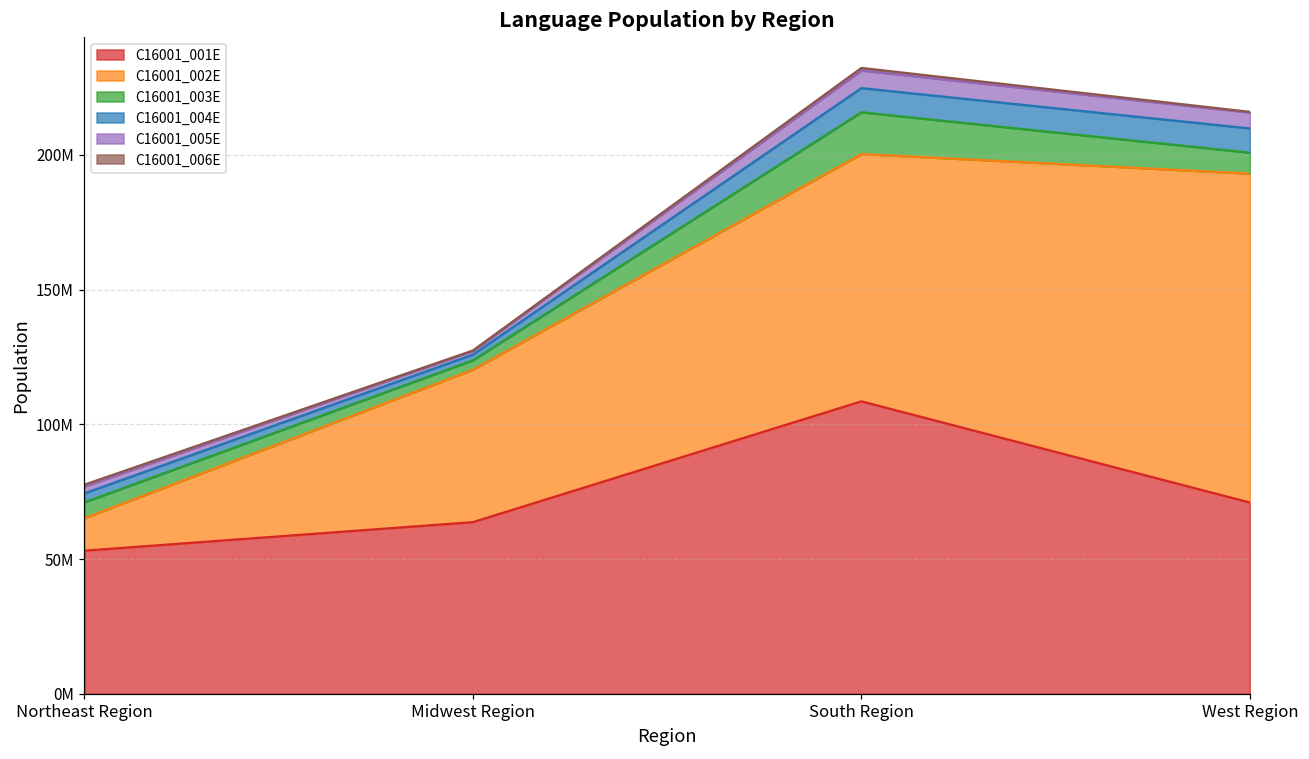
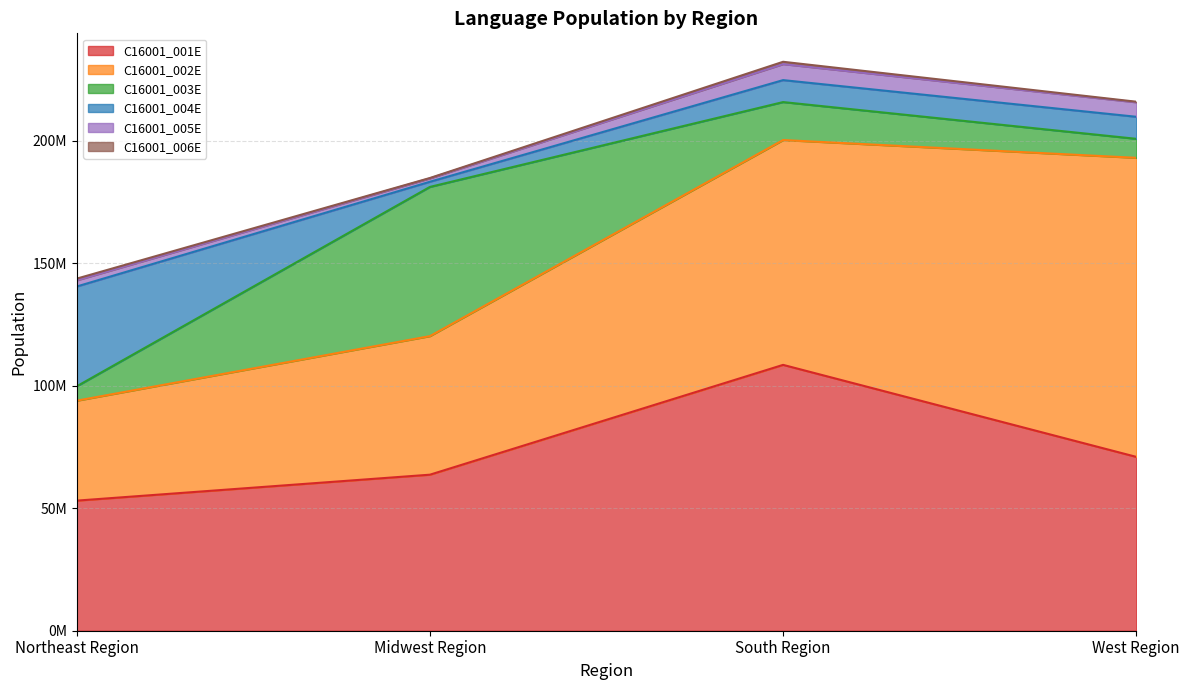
C16001_002E, Northeast Region: 12000000 -> 41000000
C16001_004E, Northeast Region: 3000000 -> 41000000
C16001_003E, Midwest Region: 3000000 -> 61000000
